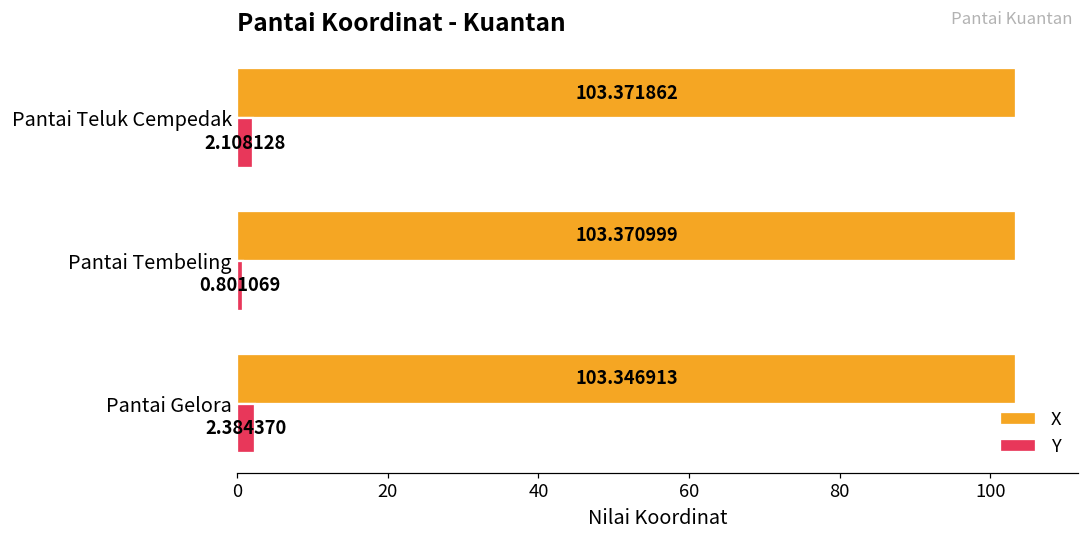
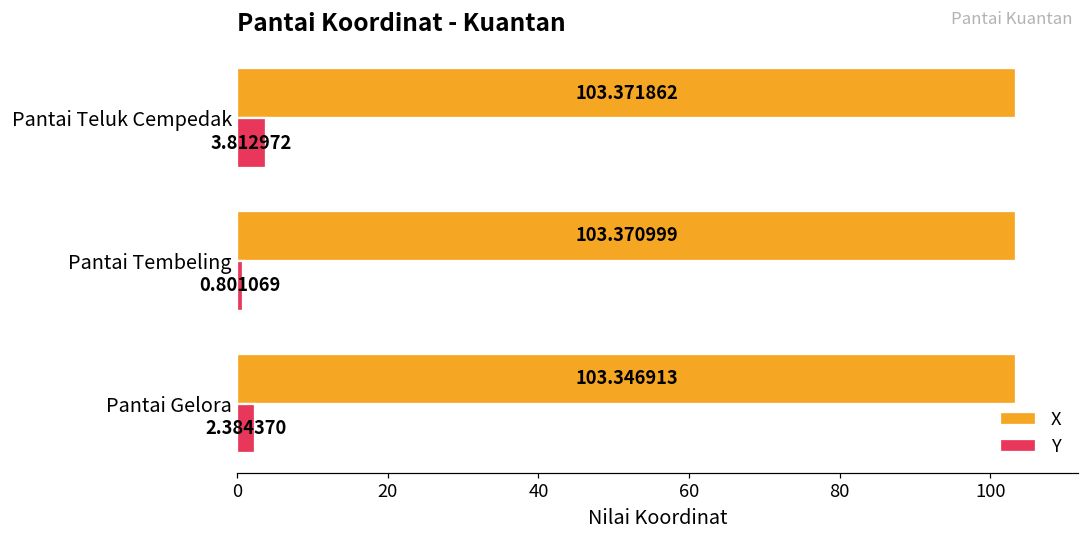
Y, Pantai Teluk Cempedak: 2.108128 -> 3.812972
